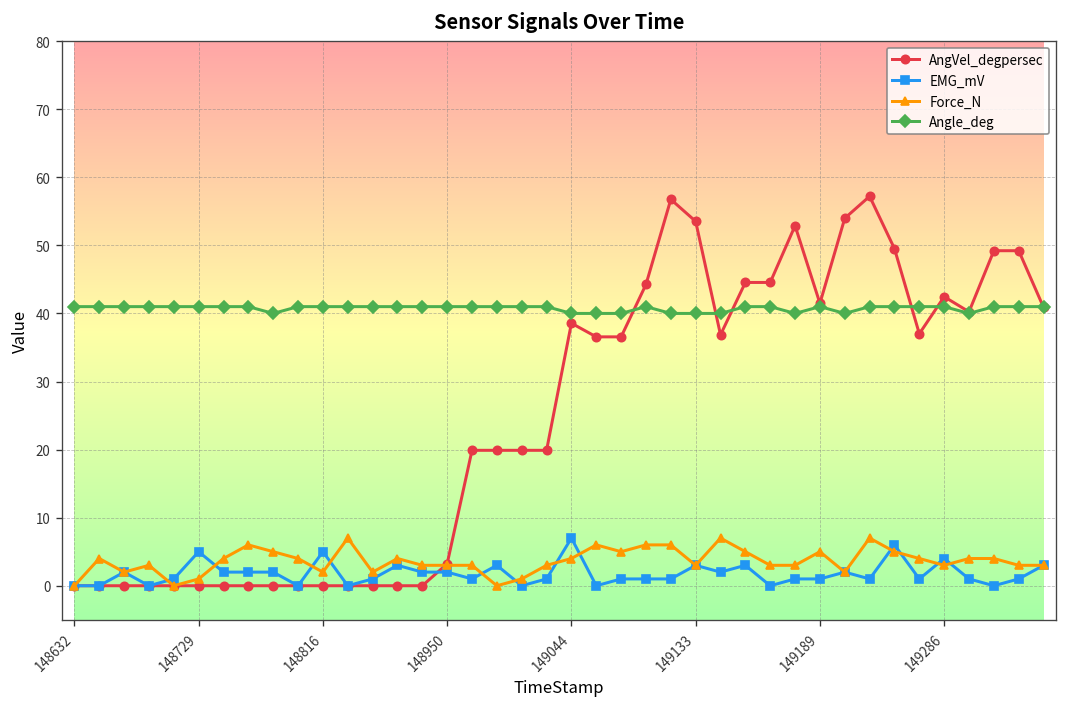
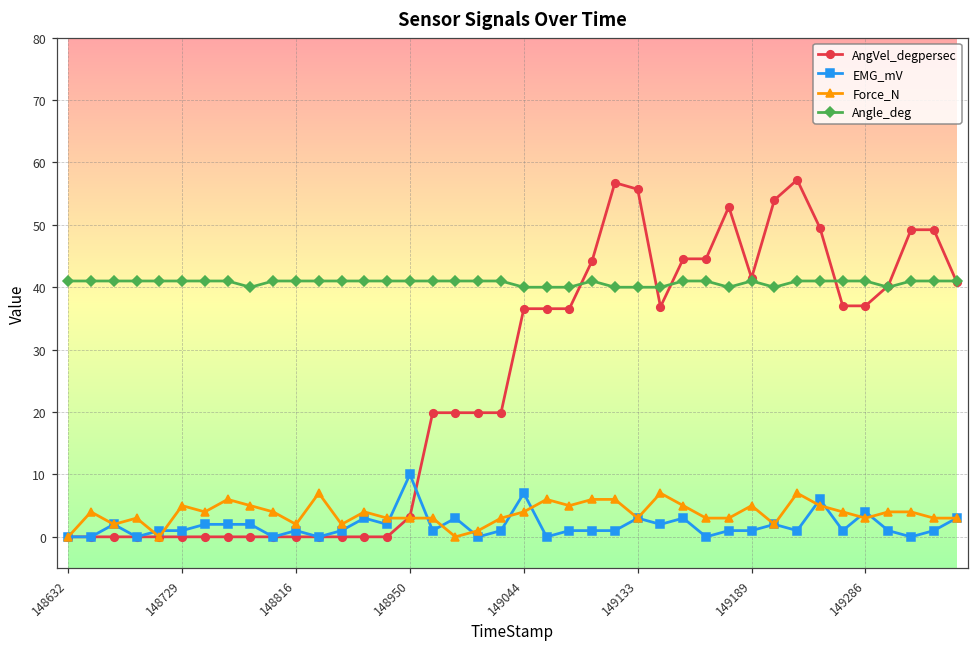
EMG_mV, 148729: 5 -> 1
Force_N, 148729: 1 -> 5
EMG_mV, 148816: 5 -> 1
EMG_mV, 148950: 2 -> 10
AngVel_degpersec, 149044: 39 -> 37
AngVel_degpersec, 149133: 54 -> 56
AngVel_degpersec, 149286: 42 -> 37
